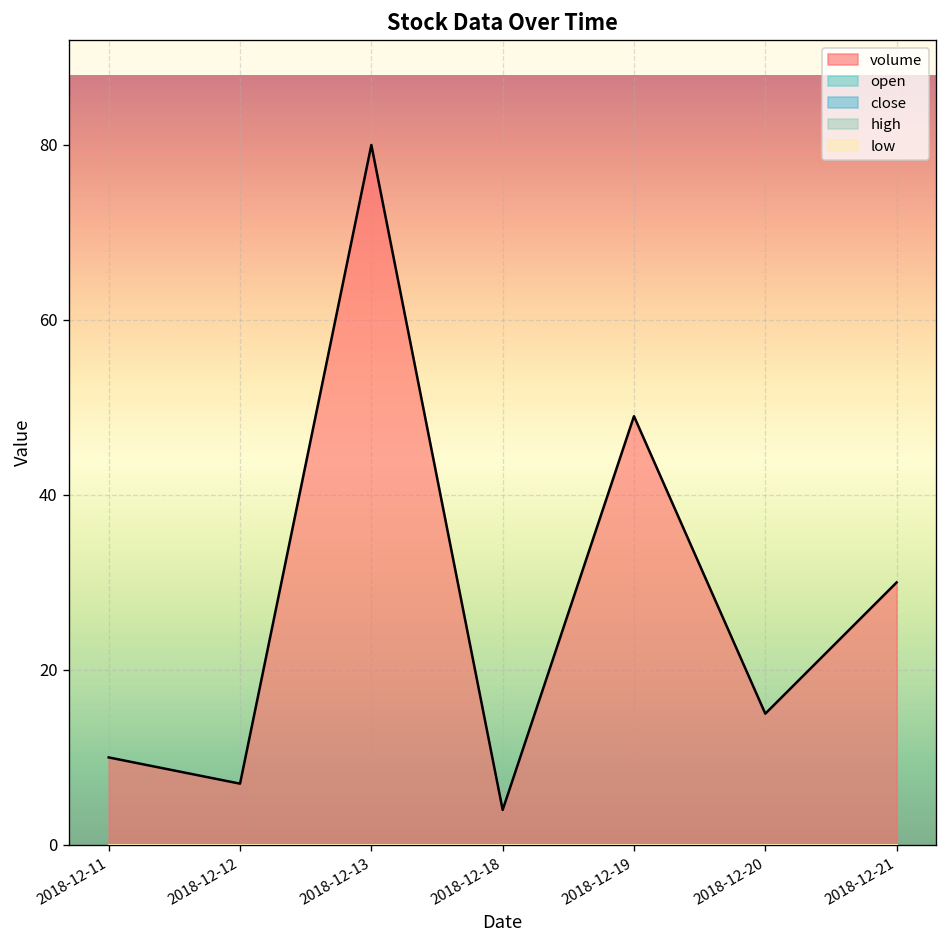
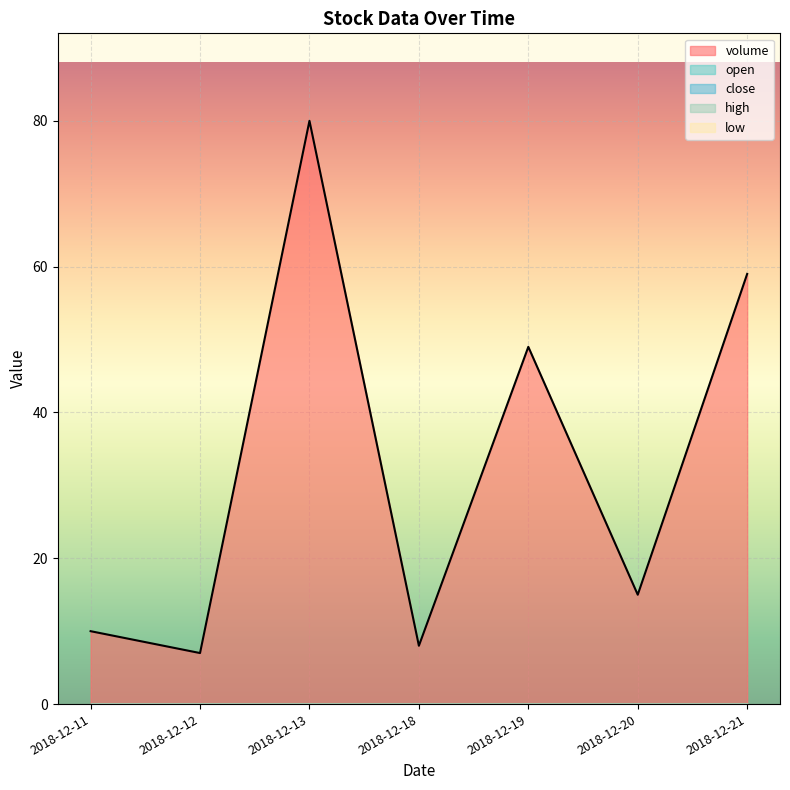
volume, 2018-12-18: 4 -> 8
volume, 2018-12-21: 30 -> 59
